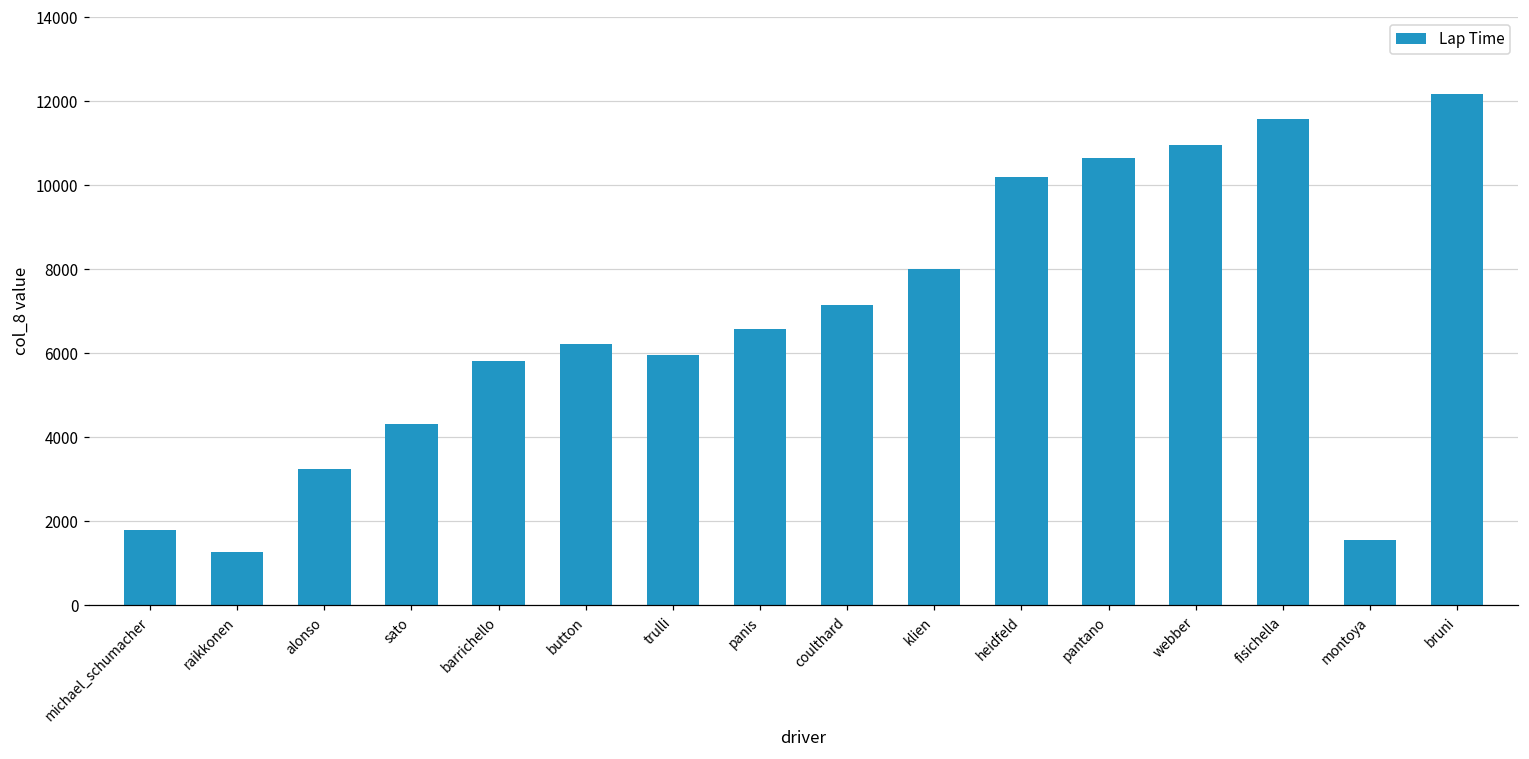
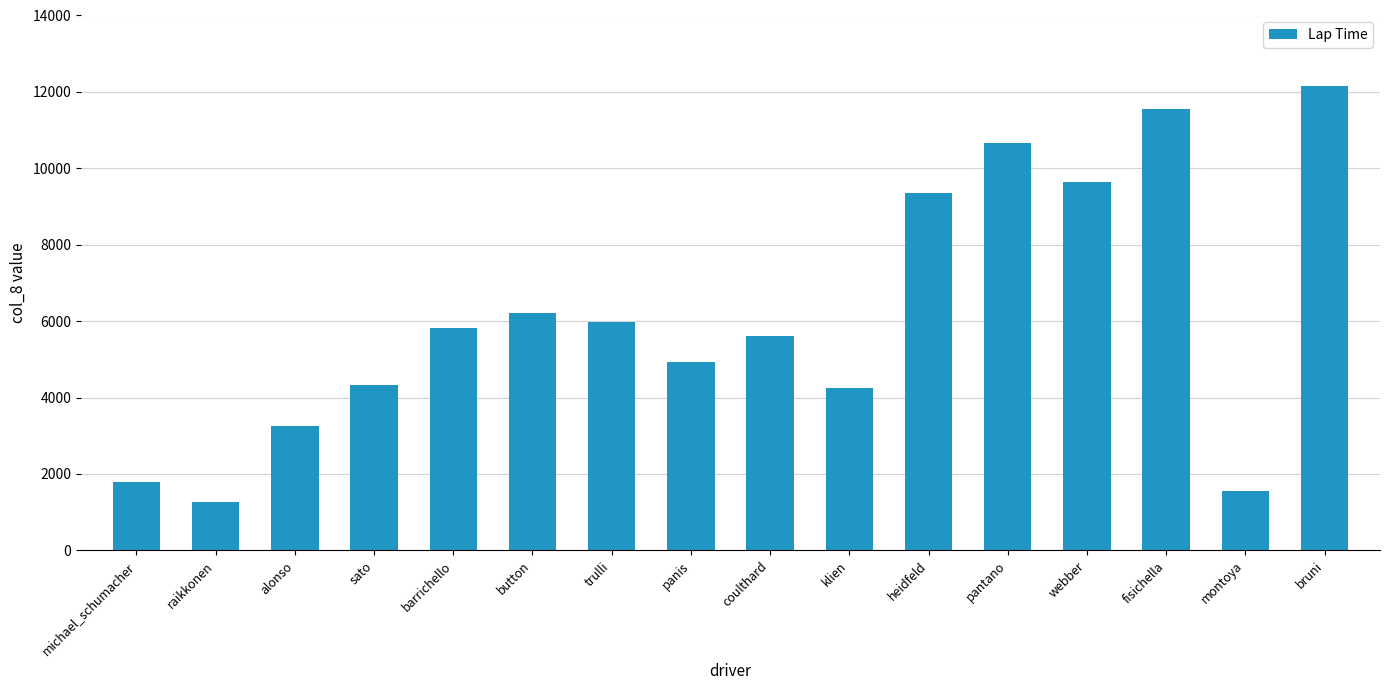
panis: 6600 -> 4900
coulthard: 7100 -> 5600
klien: 8000 -> 4300
heidfeld: 10200 -> 9400
webber: 11000 -> 9600
